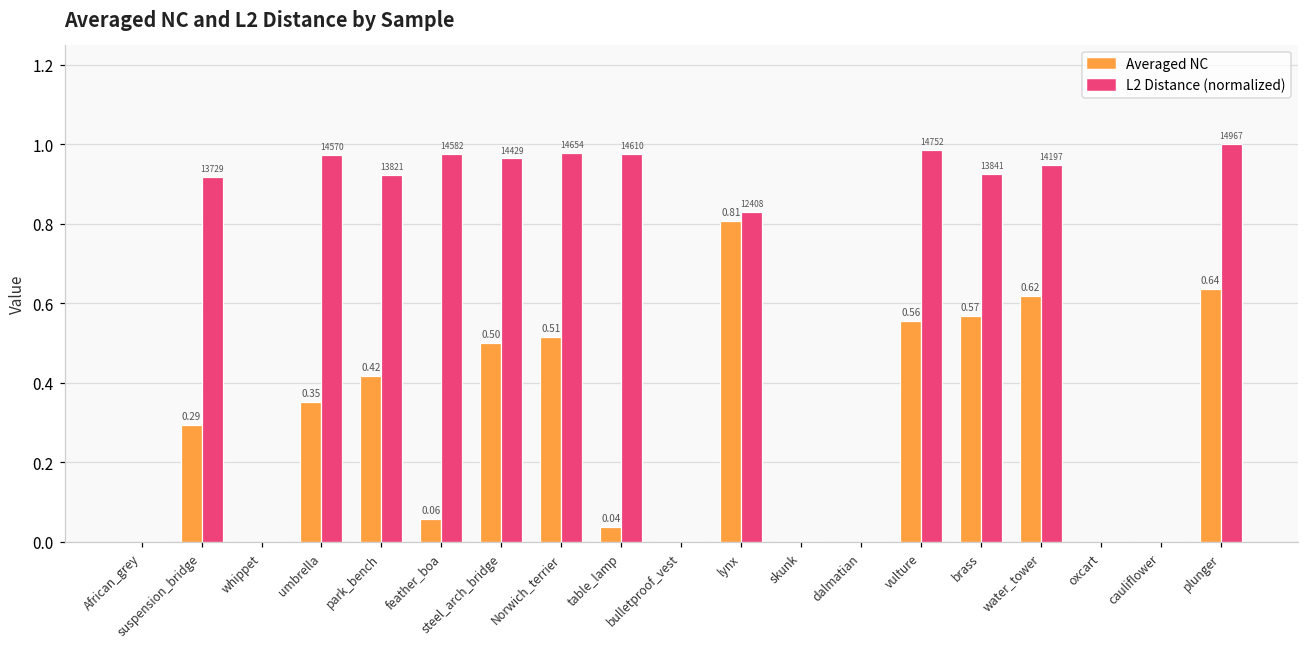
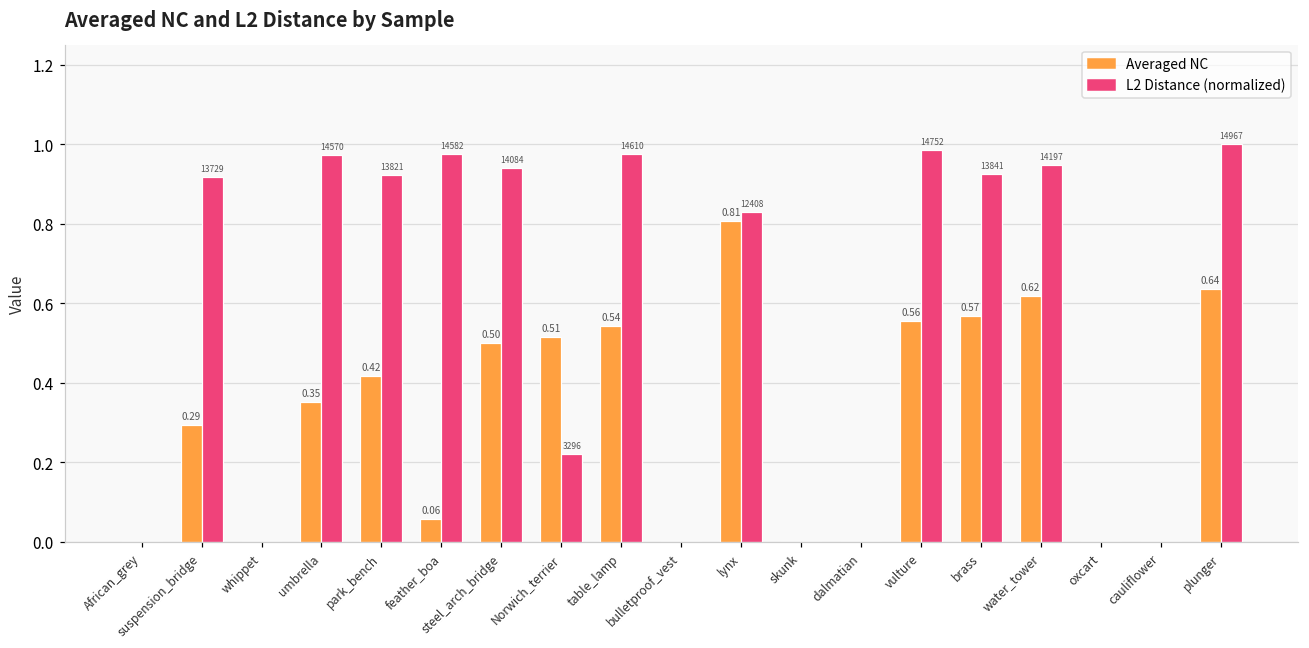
L2 Distance (normalized), steel_arch_bridge: 14429 -> 14084
L2 Distance (normalized), Norwich_terrier: 14654 -> 3296
Averaged NC, table_lamp: 0.04 -> 0.54
